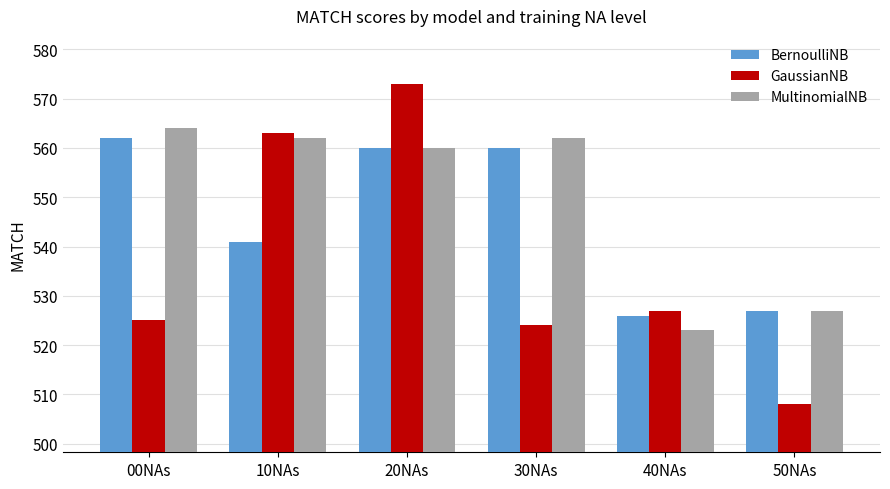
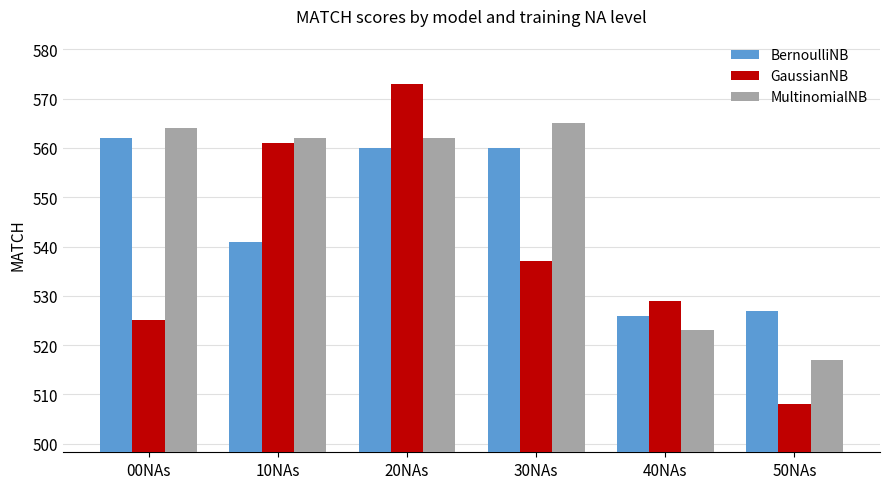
GaussianNB, 10NAs: 563 -> 561
MultinomialNB, 20NAs: 560 -> 562
GaussianNB, 30NAs: 524 -> 537
MultinomialNB, 30NAs: 562 -> 565
GaussianNB, 40NAs: 527 -> 529
MultinomialNB, 50NAs: 527 -> 517
